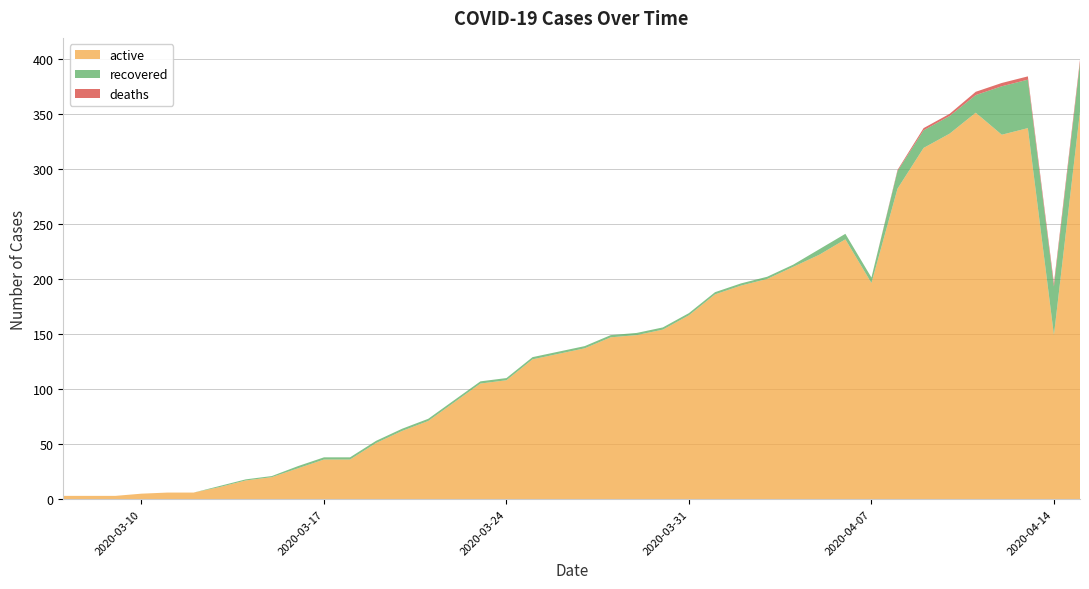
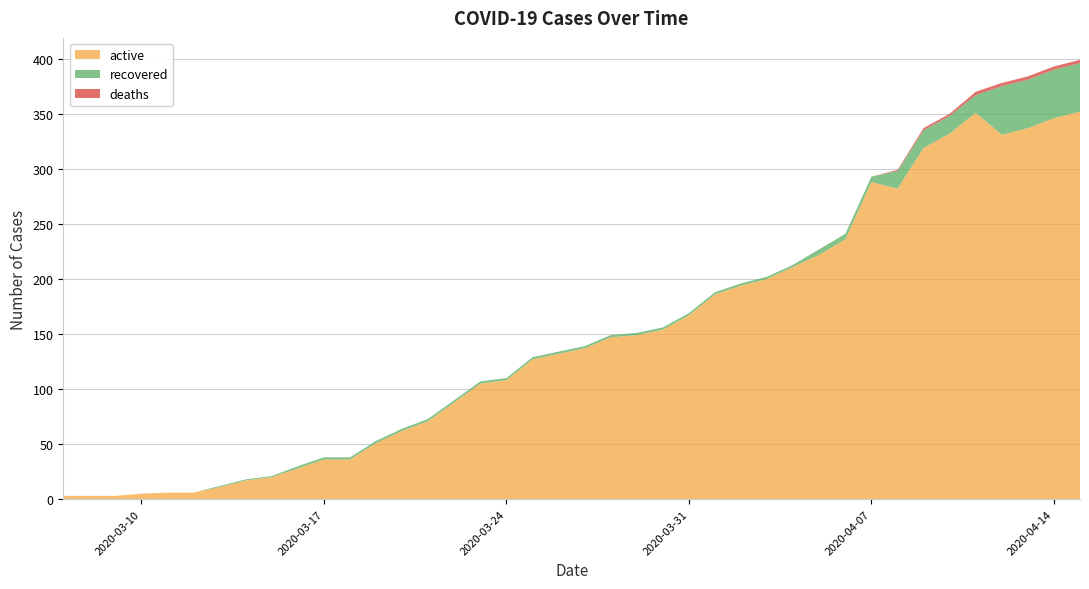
active, 2020-04-07: 196 -> 288
active, 2020-04-14: 149 -> 346
